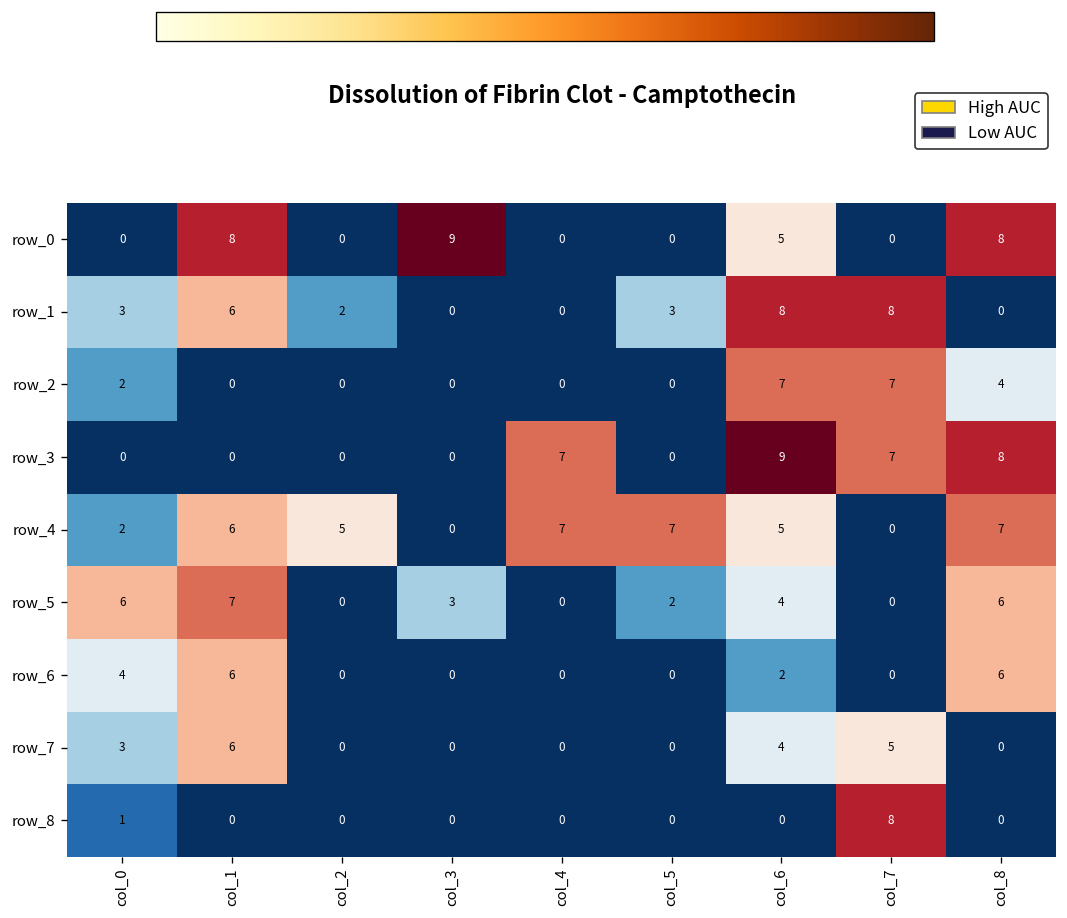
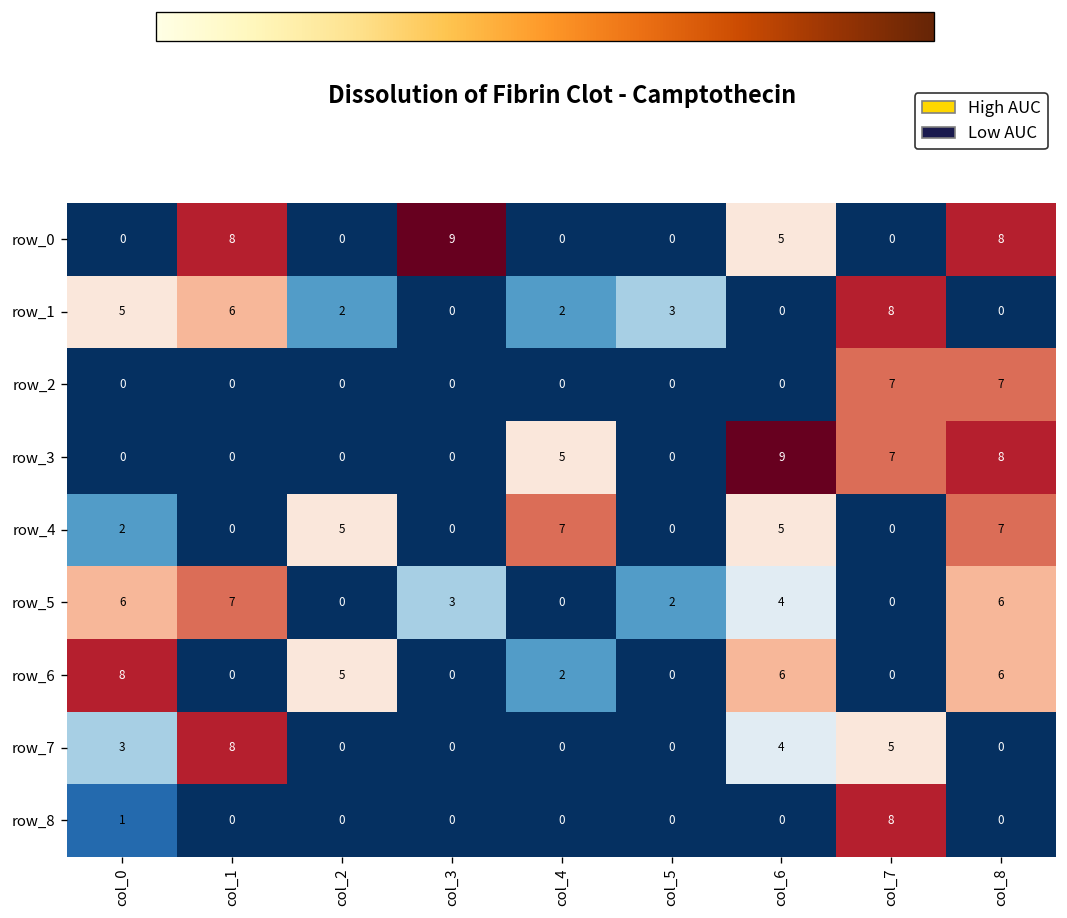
Dissolution of Fibrin Clot - Camptothecin, row_1, col_0: 3 -> 5
Dissolution of Fibrin Clot - Camptothecin, row_1, col_4: 0 -> 2
Dissolution of Fibrin Clot - Camptothecin, row_1, col_6: 8 -> 0
Dissolution of Fibrin Clot - Camptothecin, row_2, col_0: 2 -> 0
Dissolution of Fibrin Clot - Camptothecin, row_2, col_6: 7 -> 0
Dissolution of Fibrin Clot - Camptothecin, row_2, col_8: 4 -> 7
Dissolution of Fibrin Clot - Camptothecin, row_3, col_4: 7 -> 5
Dissolution of Fibrin Clot - Camptothecin, row_4, col_1: 6 -> 0
Dissolution of Fibrin Clot - Camptothecin, row_4, col_5: 7 -> 0
Dissolution of Fibrin Clot - Camptothecin, row_6, col_0: 4 -> 8
Dissolution of Fibrin Clot - Camptothecin, row_6, col_1: 6 -> 0
Dissolution of Fibrin Clot - Camptothecin, row_6, col_2: 0 -> 5
Dissolution of Fibrin Clot - Camptothecin, row_6, col_4: 0 -> 2
Dissolution of Fibrin Clot - Camptothecin, row_6, col_6: 2 -> 6
Dissolution of Fibrin Clot - Camptothecin, row_7, col_1: 6 -> 8
